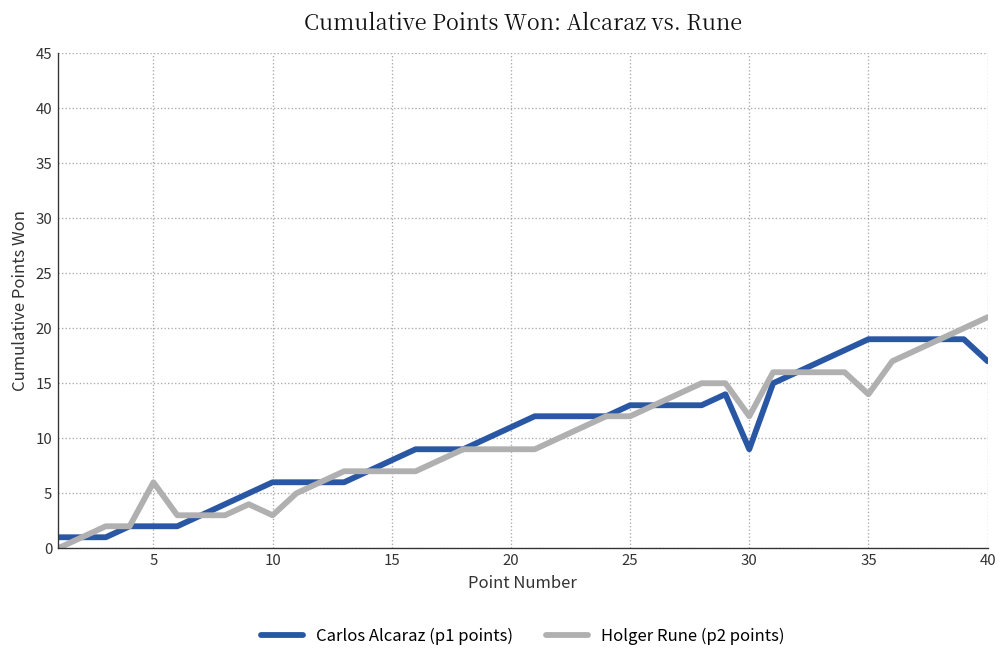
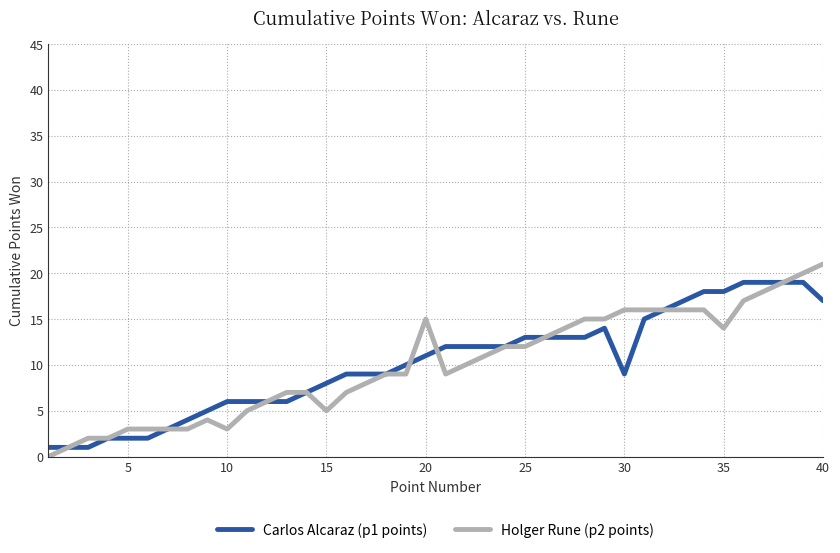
Holger Rune (p2 points), 5: 6 -> 3
Holger Rune (p2 points), 15: 7 -> 5
Holger Rune (p2 points), 20: 9 -> 15
Holger Rune (p2 points), 30: 12 -> 16
Carlos Alcaraz (p1 points), 35: 19 -> 18
